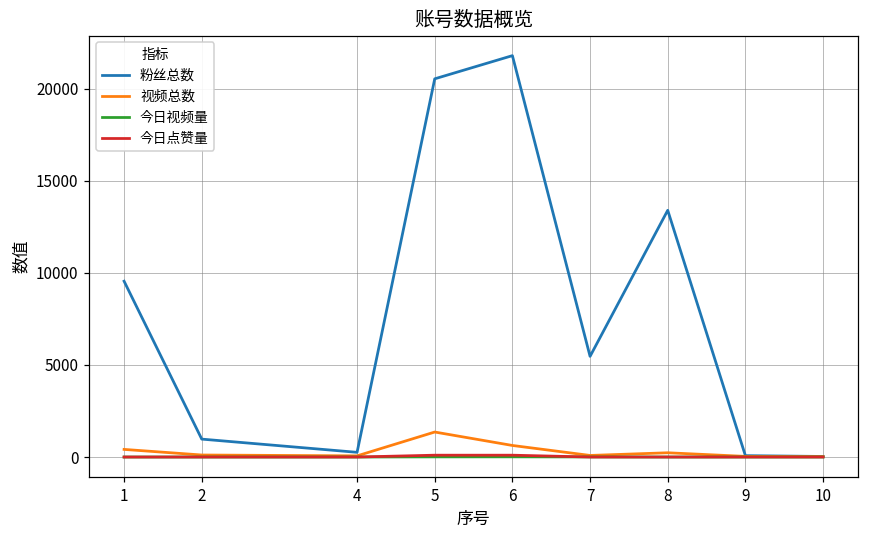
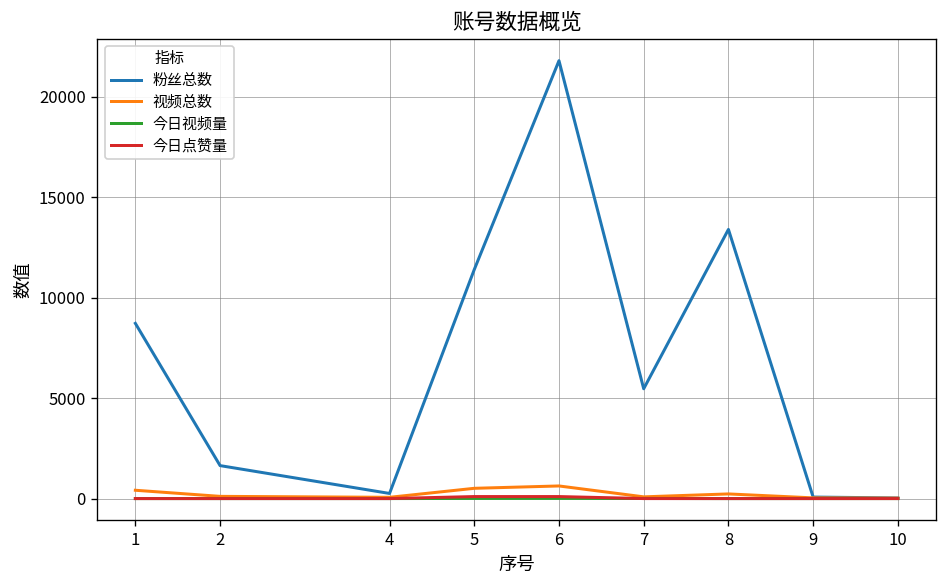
粉丝总数, 1: 9500 -> 8700
粉丝总数, 2: 1000 -> 1600
粉丝总数, 5: 20500 -> 11400
视频总数, 5: 1400 -> 500
